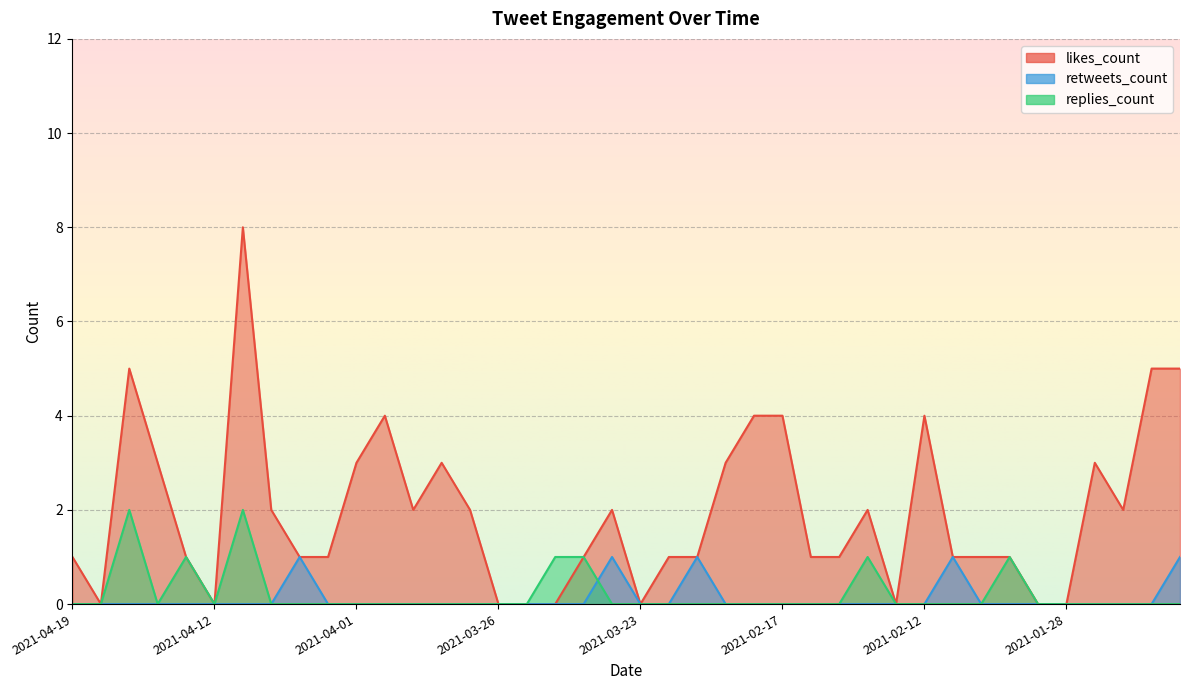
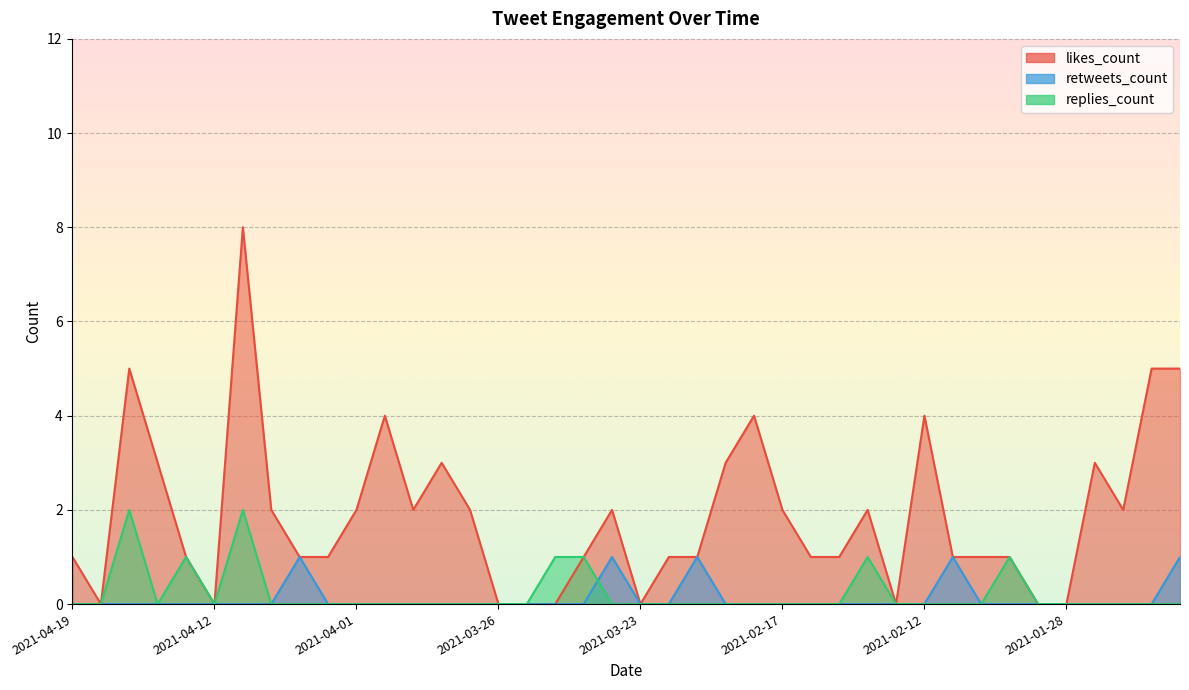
likes_count, 2021-04-01: 3 -> 2
likes_count, 2021-02-17: 4 -> 2
